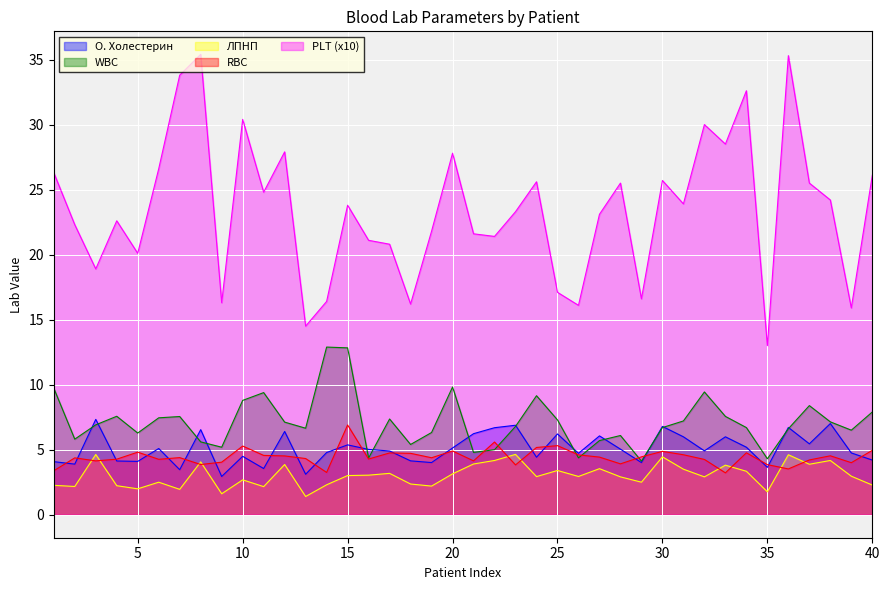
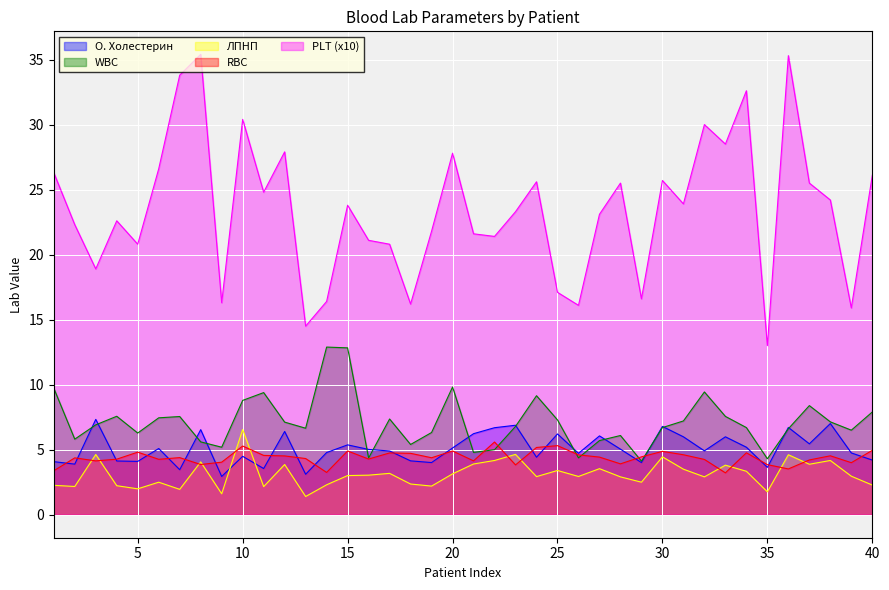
PLT (x10), 5: 20.1 -> 20.8
ЛПНП, 10: 2.7 -> 6.6
RBC, 15: 6.9 -> 4.9
